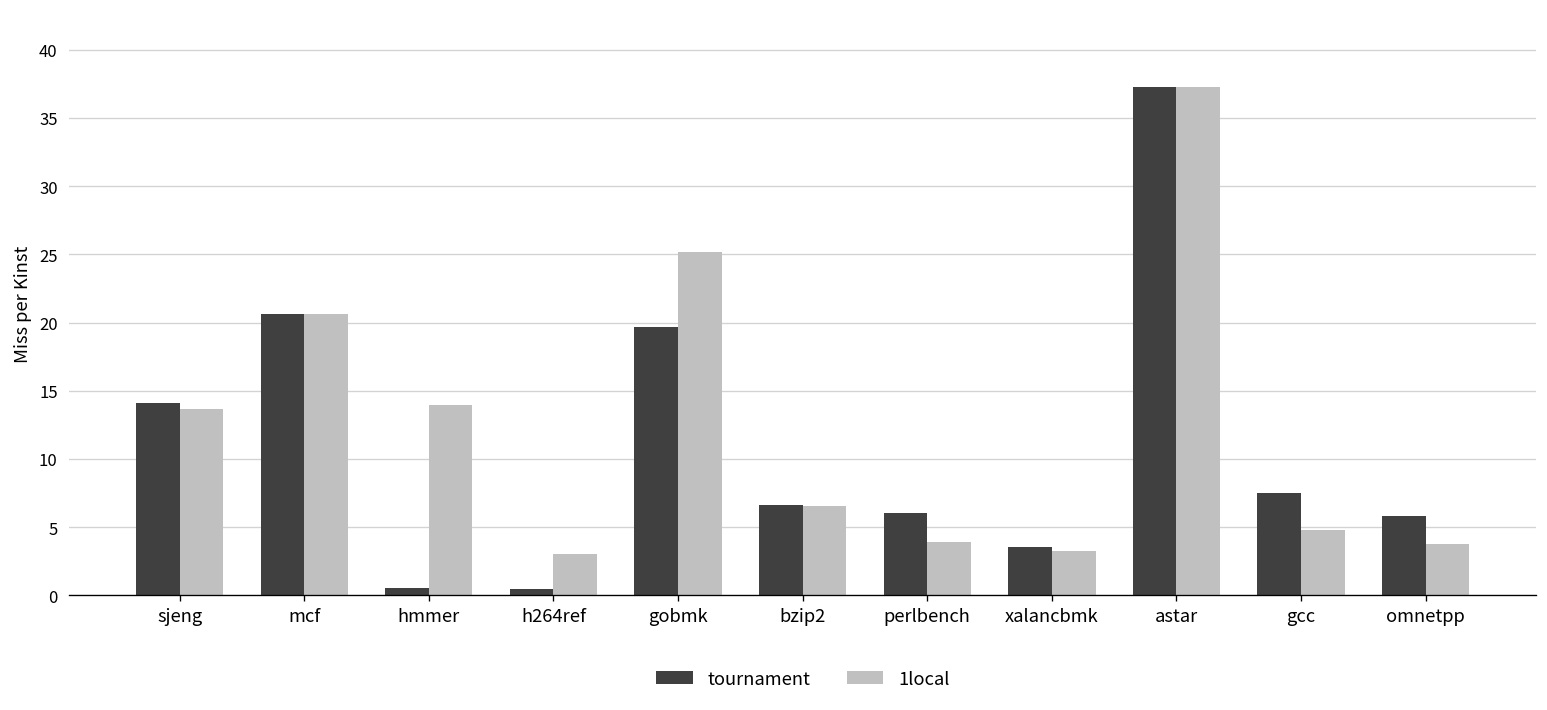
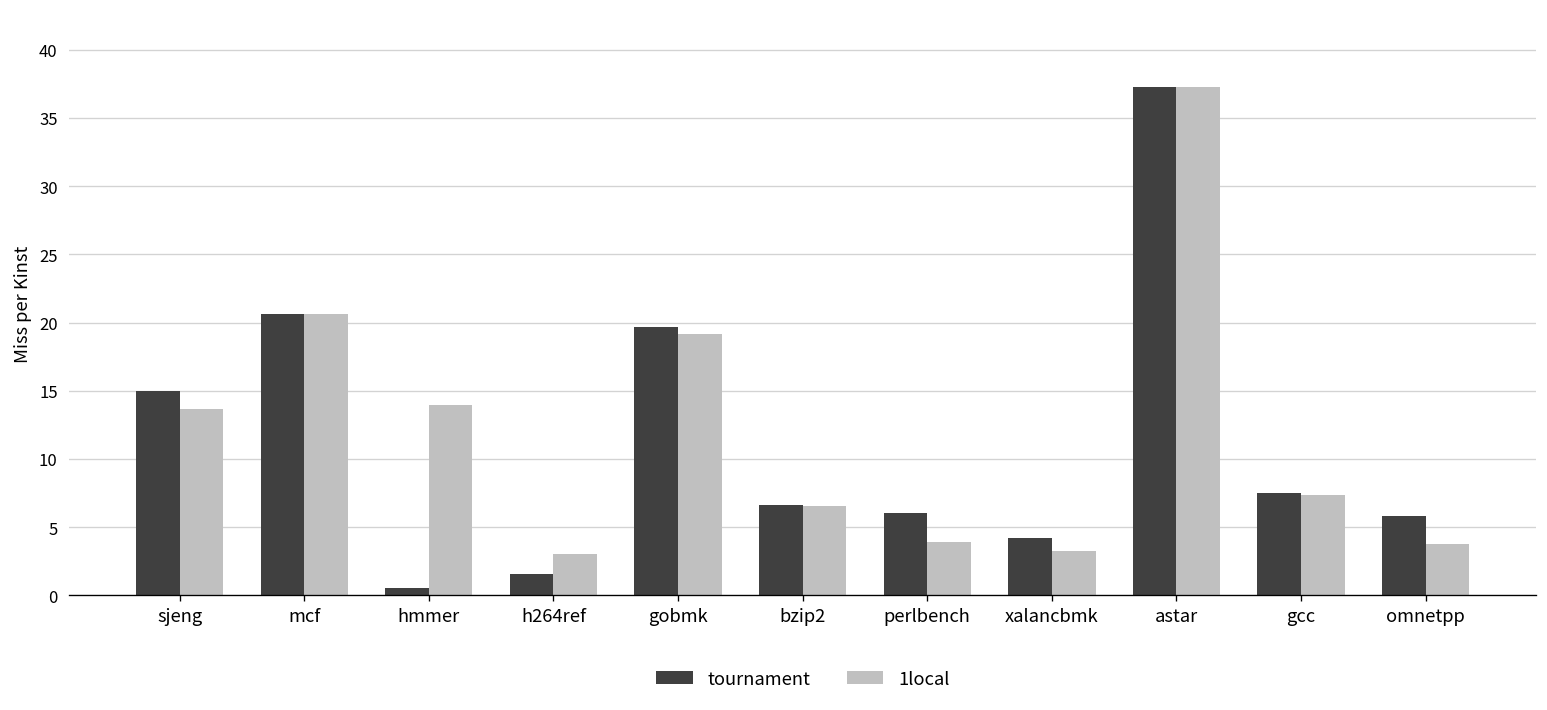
tournament, sjeng: 14.1 -> 15.0
tournament, h264ref: 0.4 -> 1.6
1local, gobmk: 25.2 -> 19.2
tournament, xalancbmk: 3.5 -> 4.2
1local, gcc: 4.8 -> 7.3
